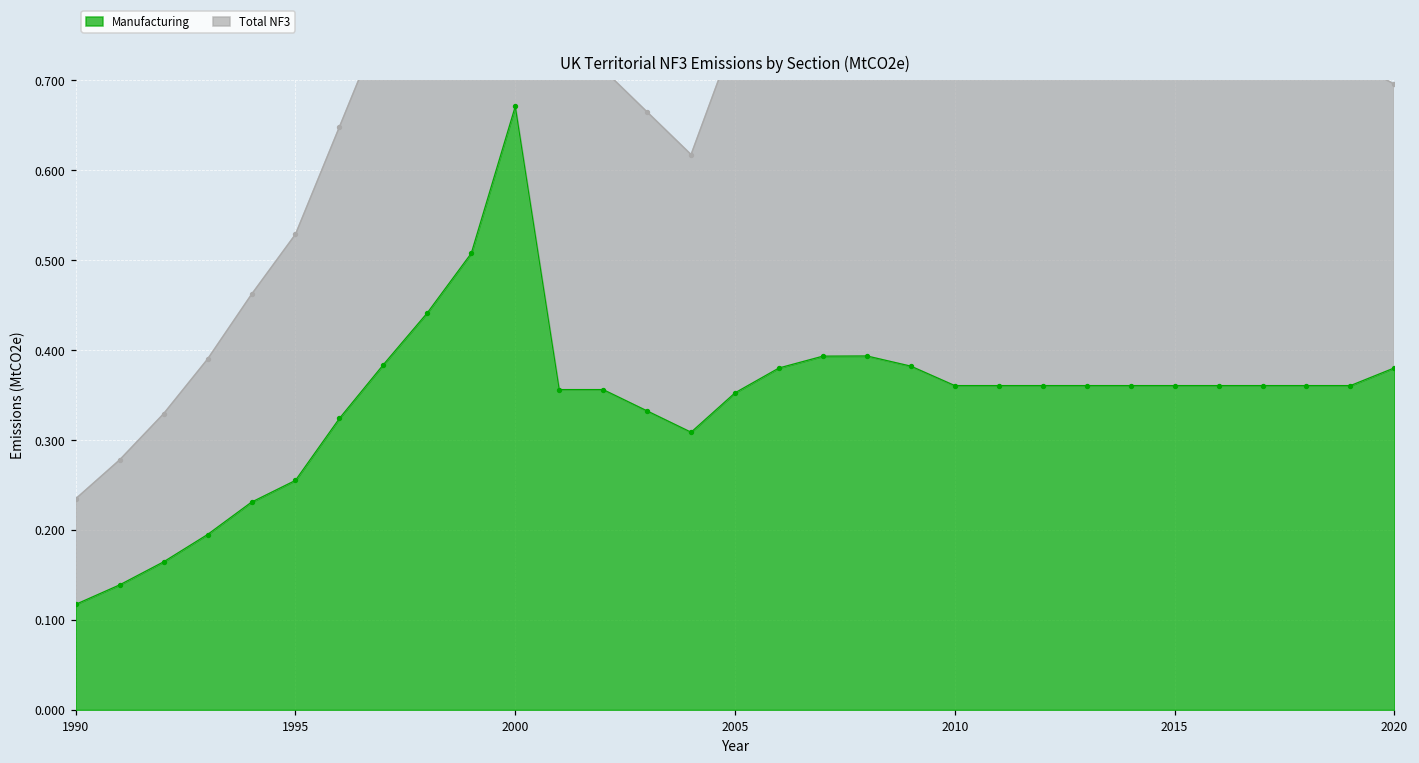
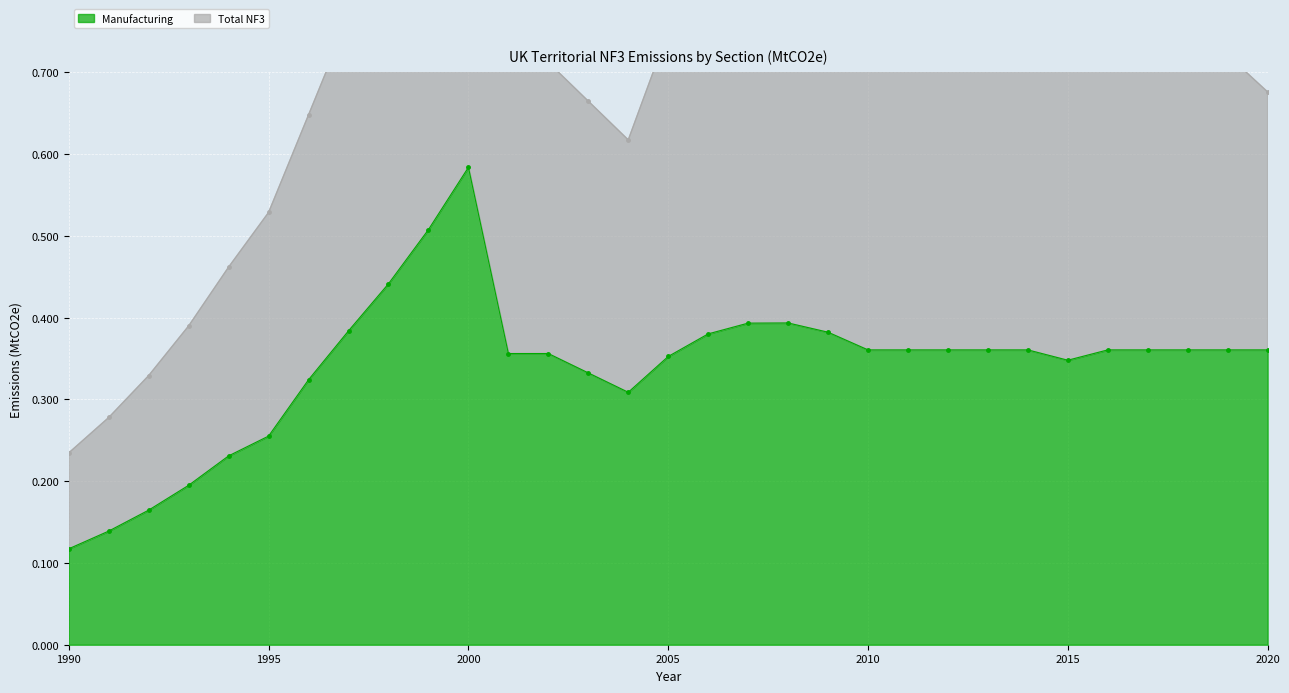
Manufacturing, 2000: 0.67 -> 0.58
Manufacturing, 2015: 0.36 -> 0.35
Manufacturing, 2020: 0.38 -> 0.36
